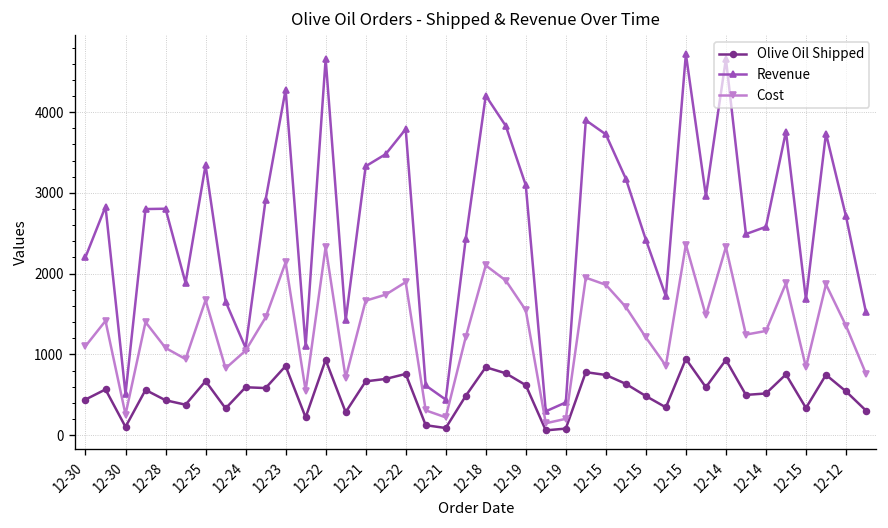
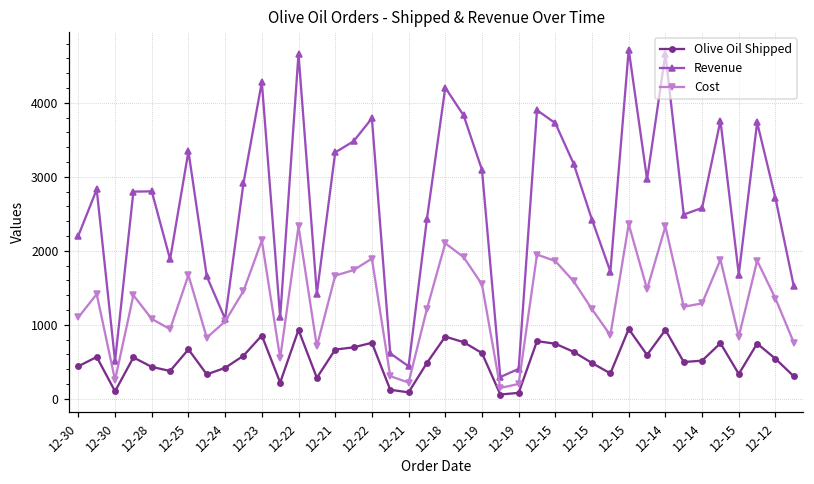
Olive Oil Shipped, 12-24: 600 -> 400
